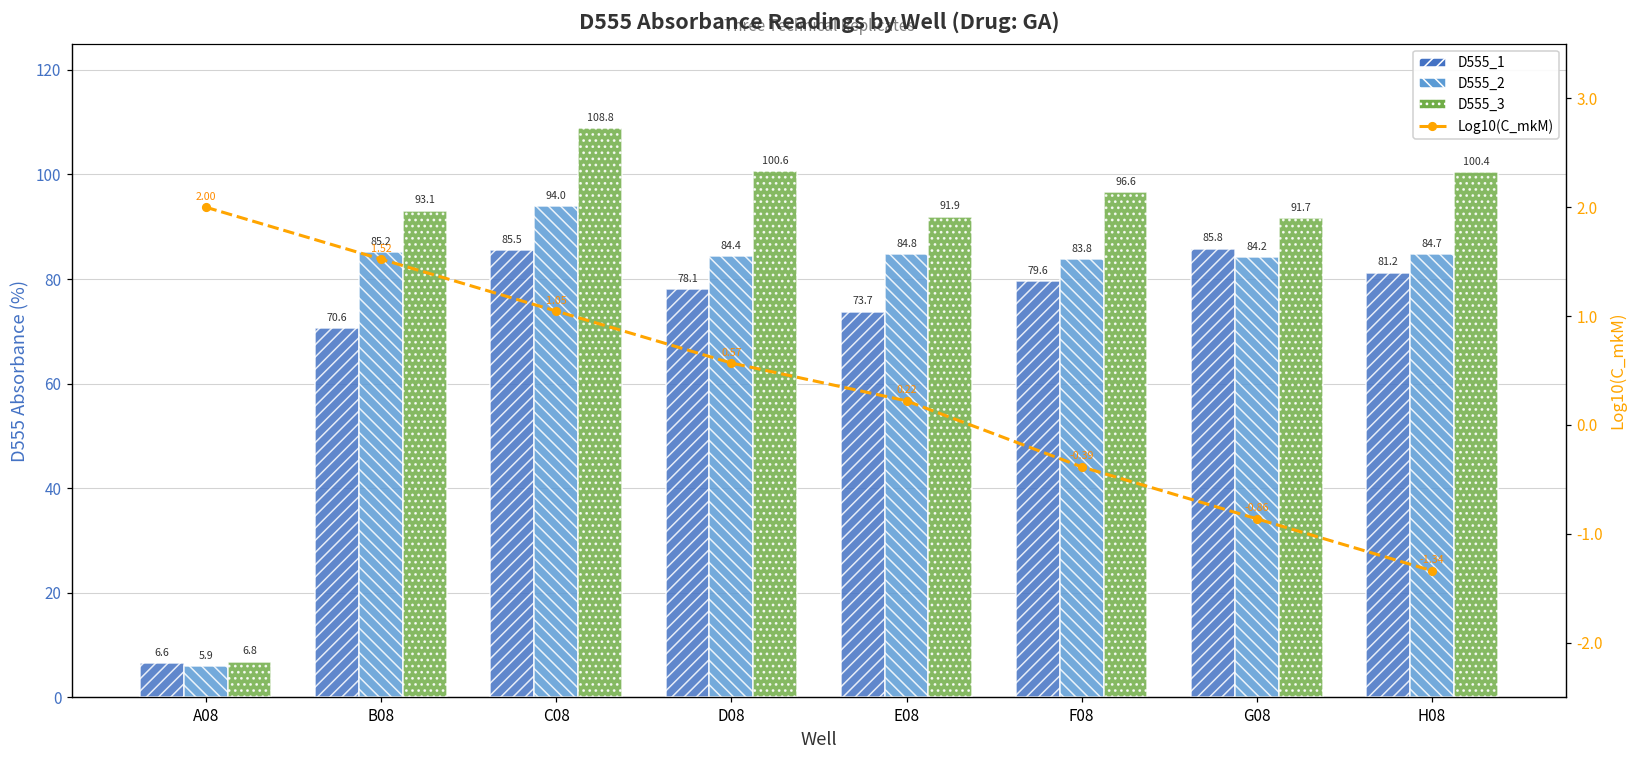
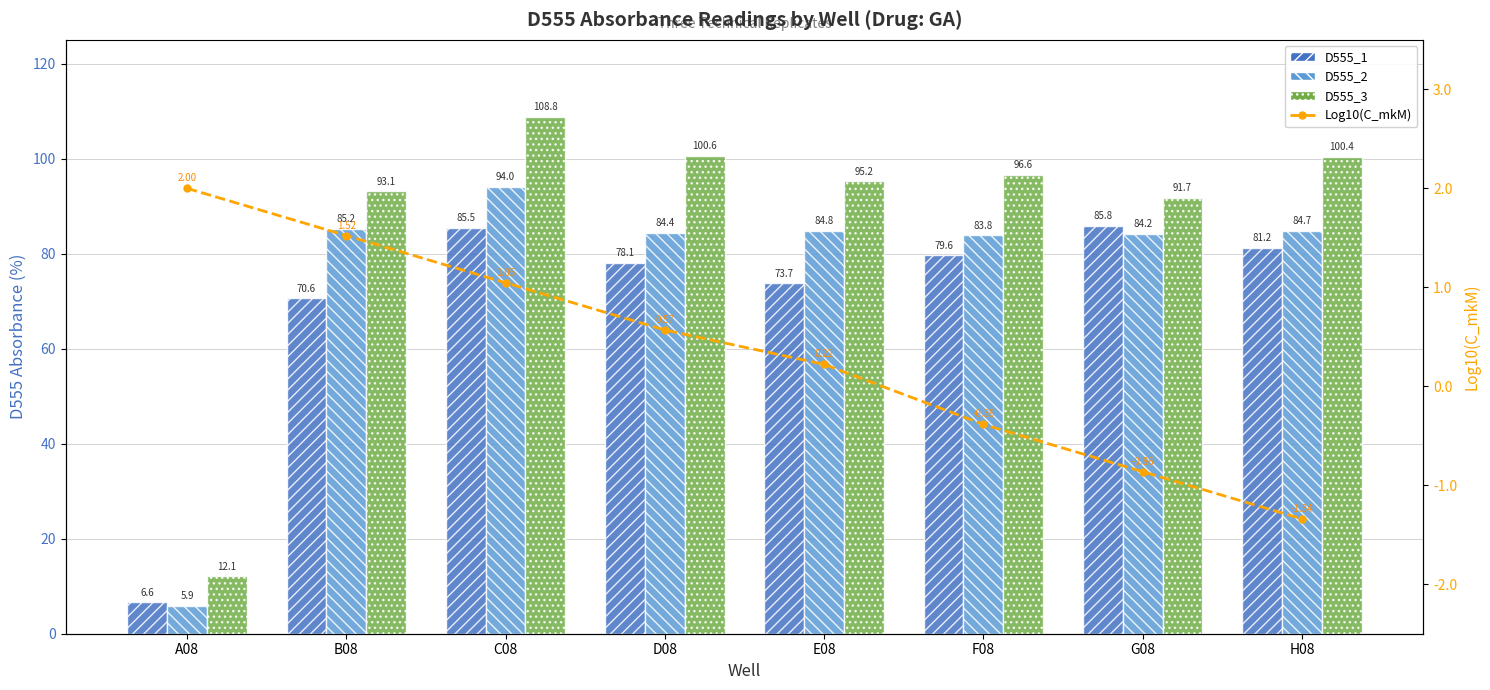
D555_3, A08: 6.8 -> 12.1
D555_3, E08: 91.9 -> 95.2
